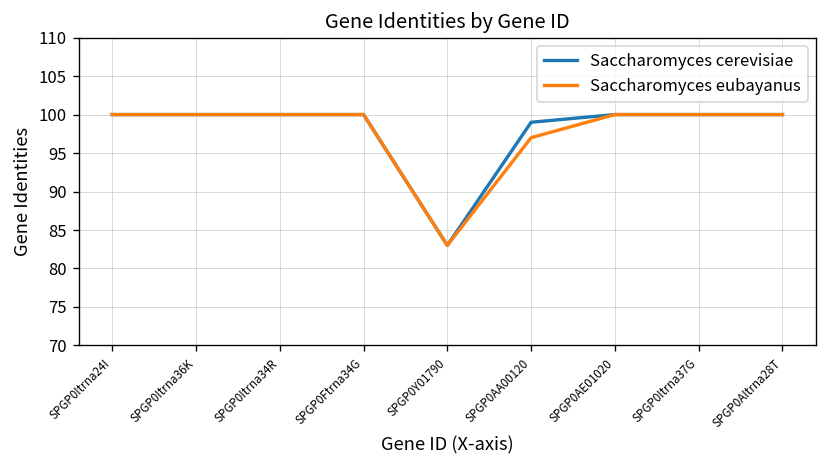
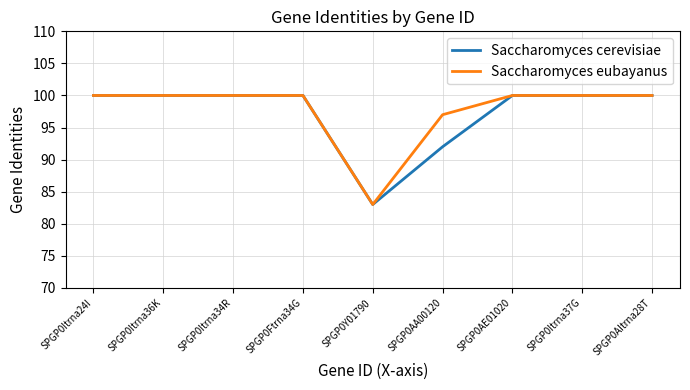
Saccharomyces cerevisiae, SPGP0AA00120: 99 -> 92
